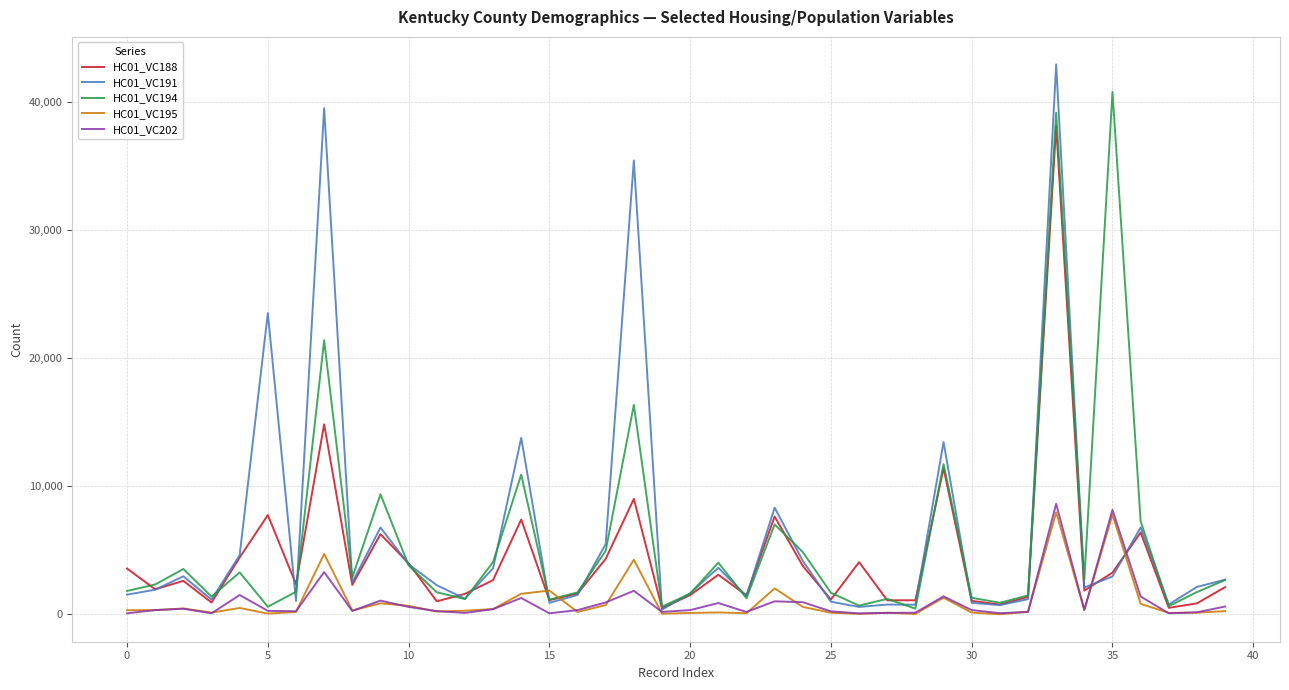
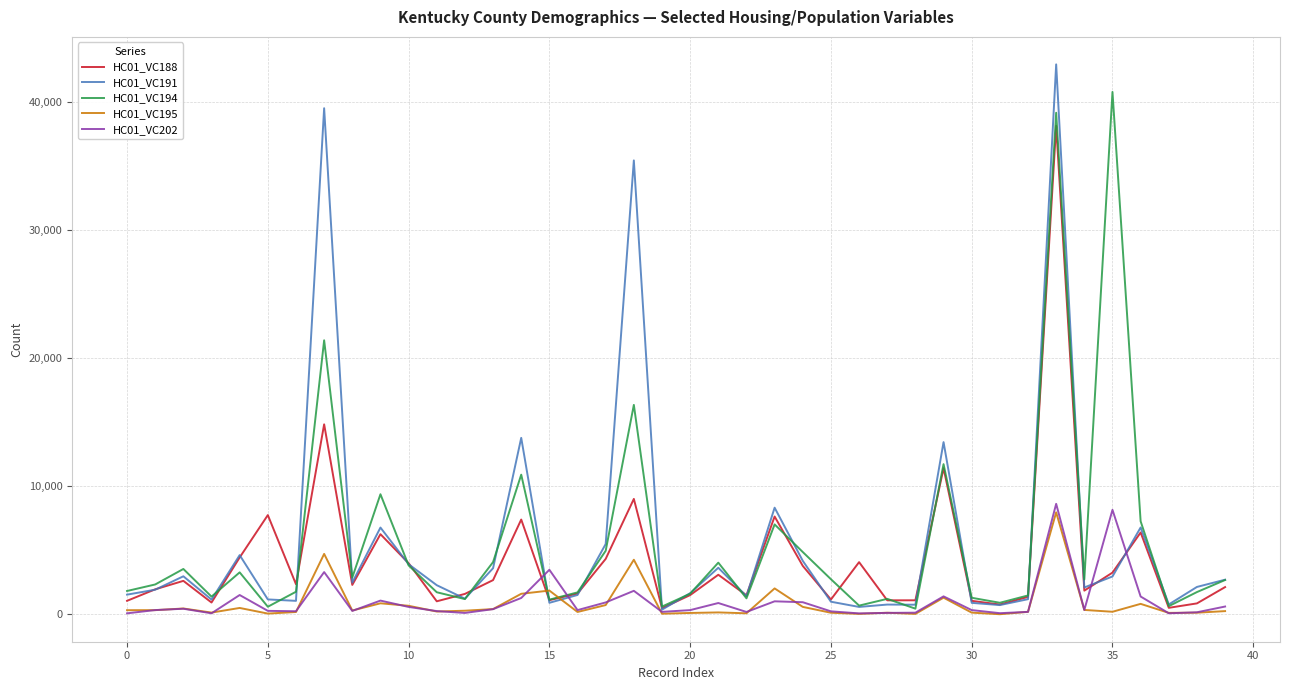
HC01_VC188, 0: 3,600 -> 1,100
HC01_VC191, 5: 23,500 -> 1,200
HC01_VC202, 15: 100 -> 3,500
HC01_VC194, 25: 1,700 -> 2,700
HC01_VC195, 35: 7,800 -> 200
